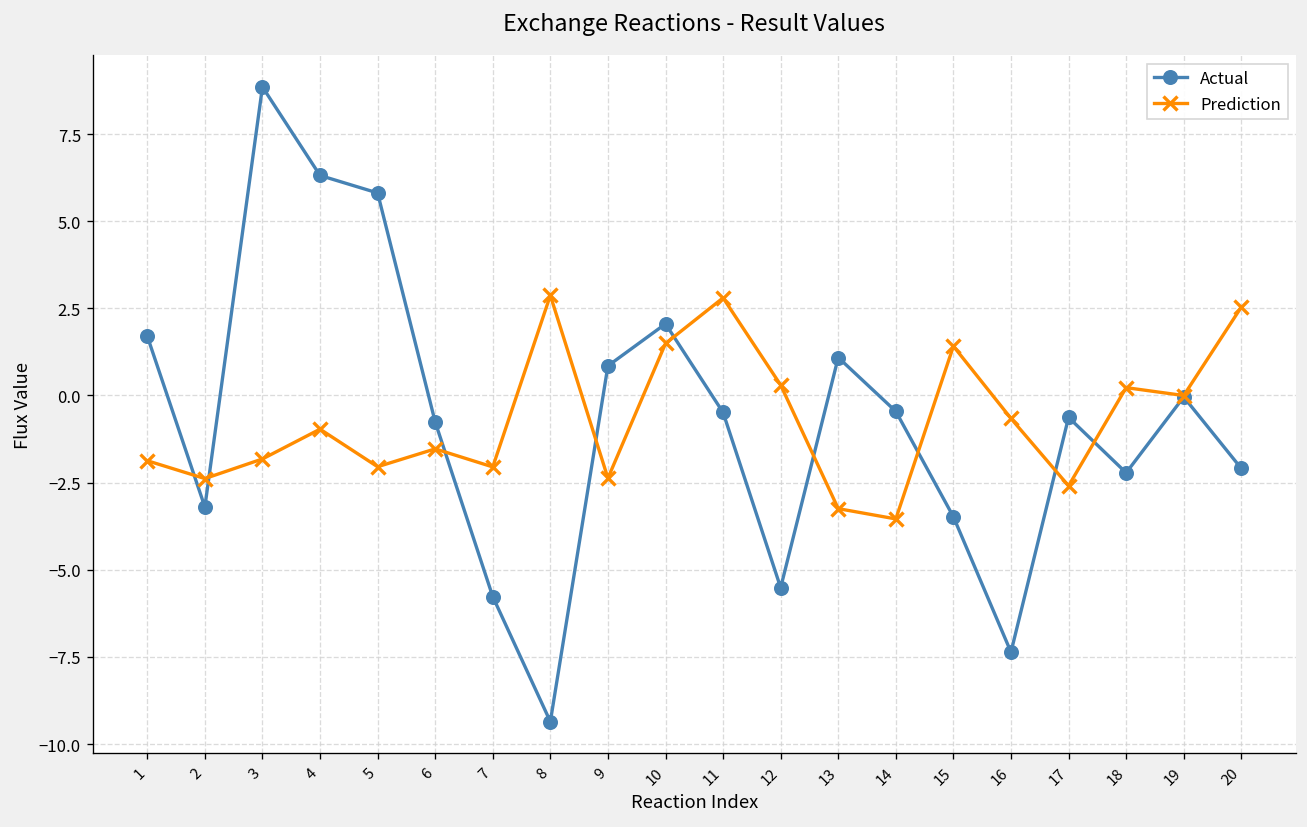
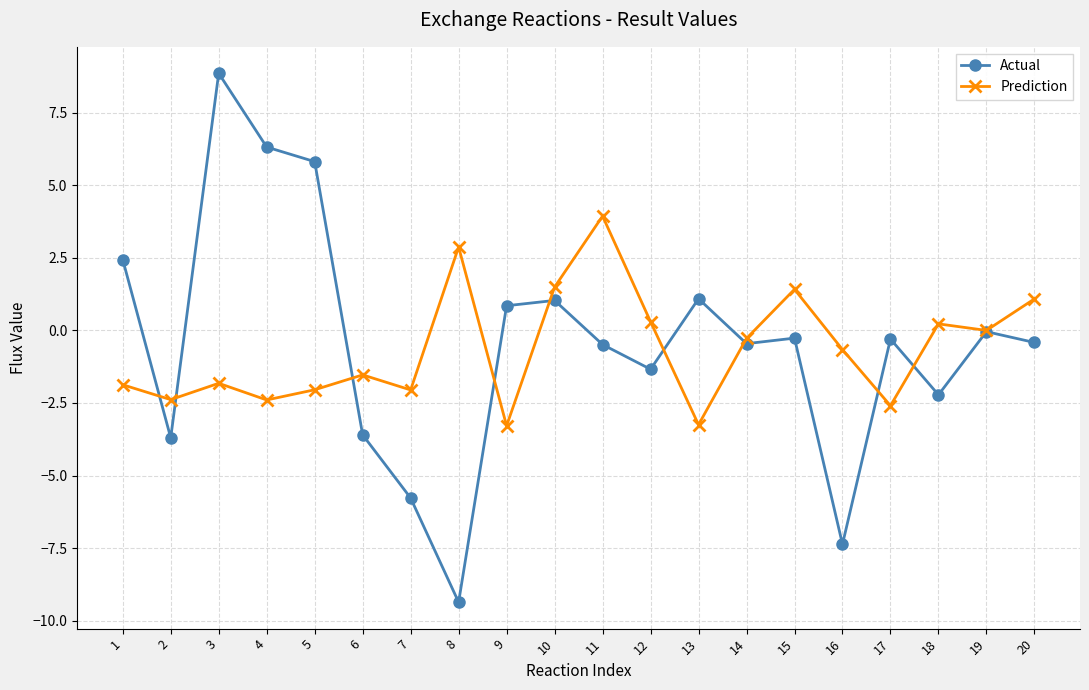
Actual, 1: 1.7 -> 2.4
Actual, 2: -3.2 -> -3.7
Prediction, 4: -1.0 -> -2.4
Actual, 6: -0.8 -> -3.6
Prediction, 9: -2.4 -> -3.3
Actual, 10: 2.1 -> 1.0
Prediction, 11: 2.8 -> 3.9
Actual, 12: -5.5 -> -1.3
Prediction, 14: -3.5 -> -0.3
Actual, 15: -3.5 -> -0.3
Actual, 17: -0.6 -> -0.3
Actual, 20: -2.1 -> -0.4
Prediction, 20: 2.5 -> 1.1
